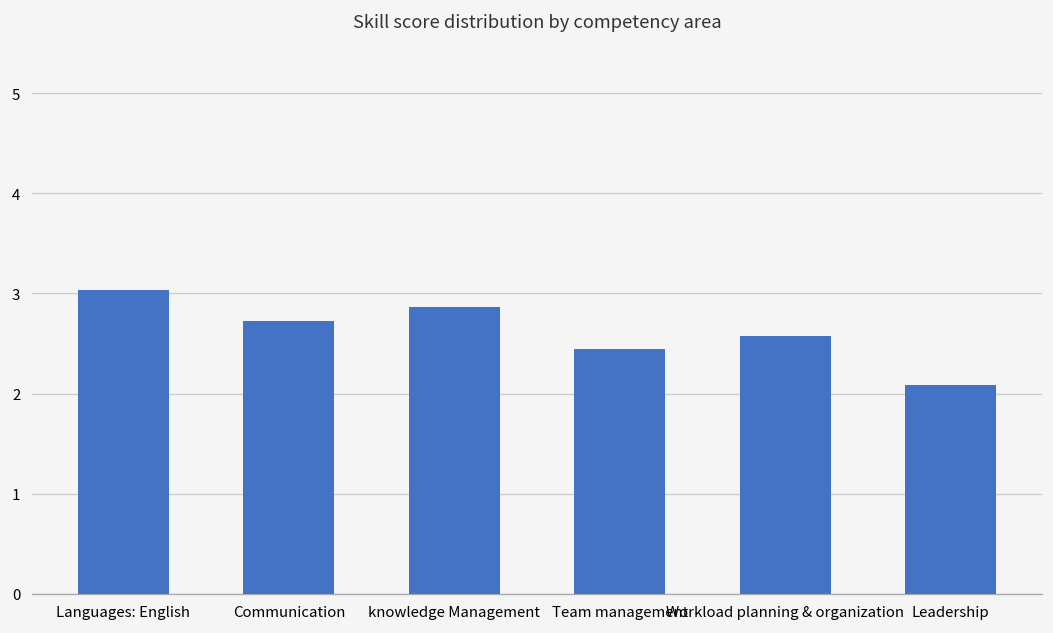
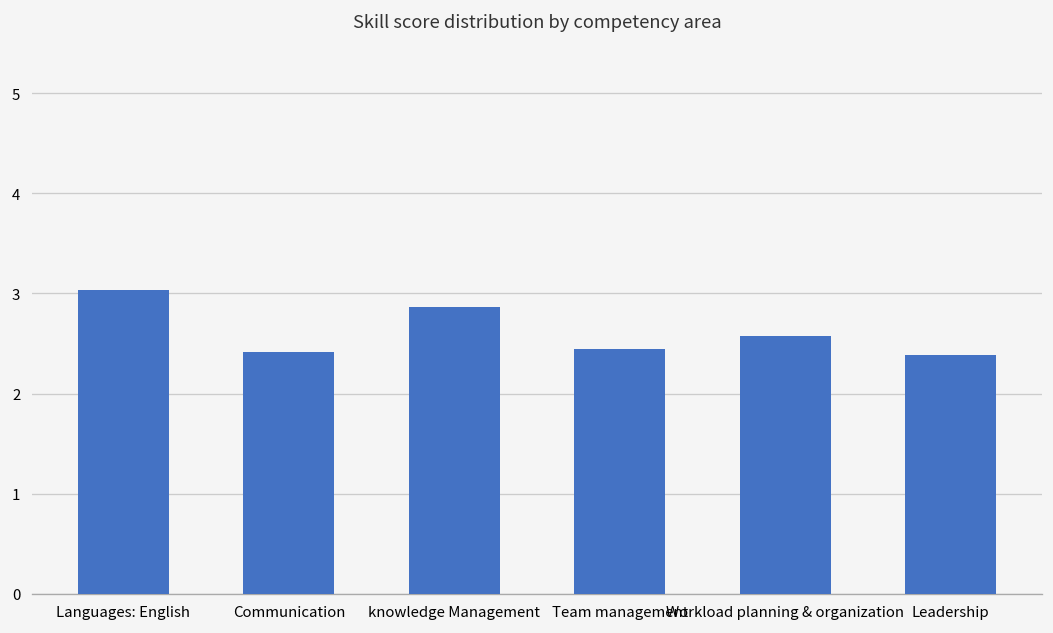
Communication: 2.7 -> 2.4
Leadership: 2.1 -> 2.4
